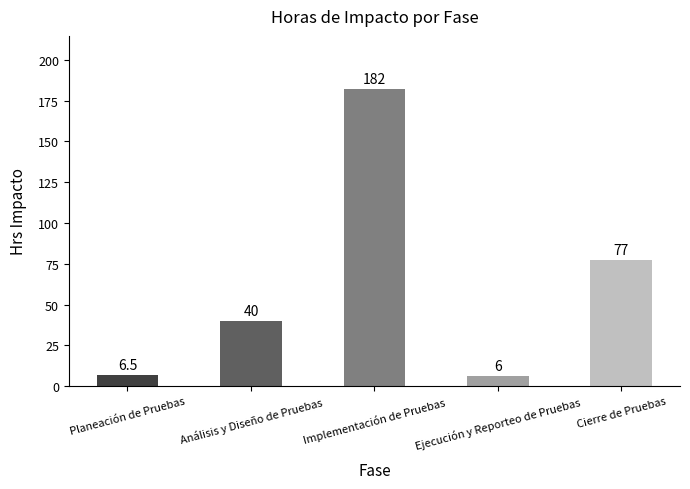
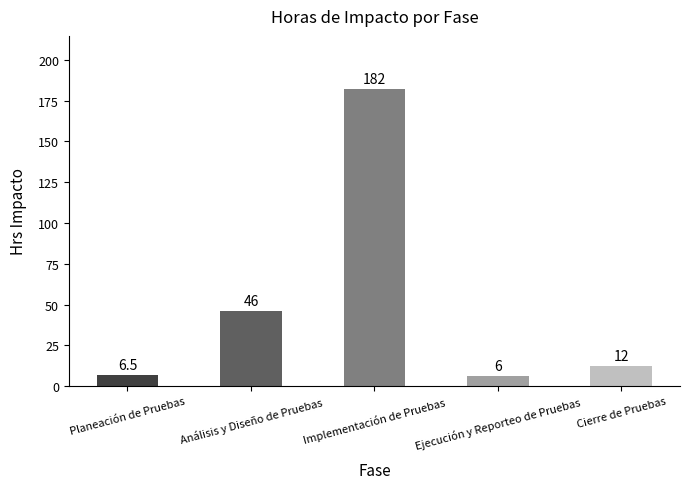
Análisis y Diseño de Pruebas: 40 -> 46
Cierre de Pruebas: 77 -> 12
